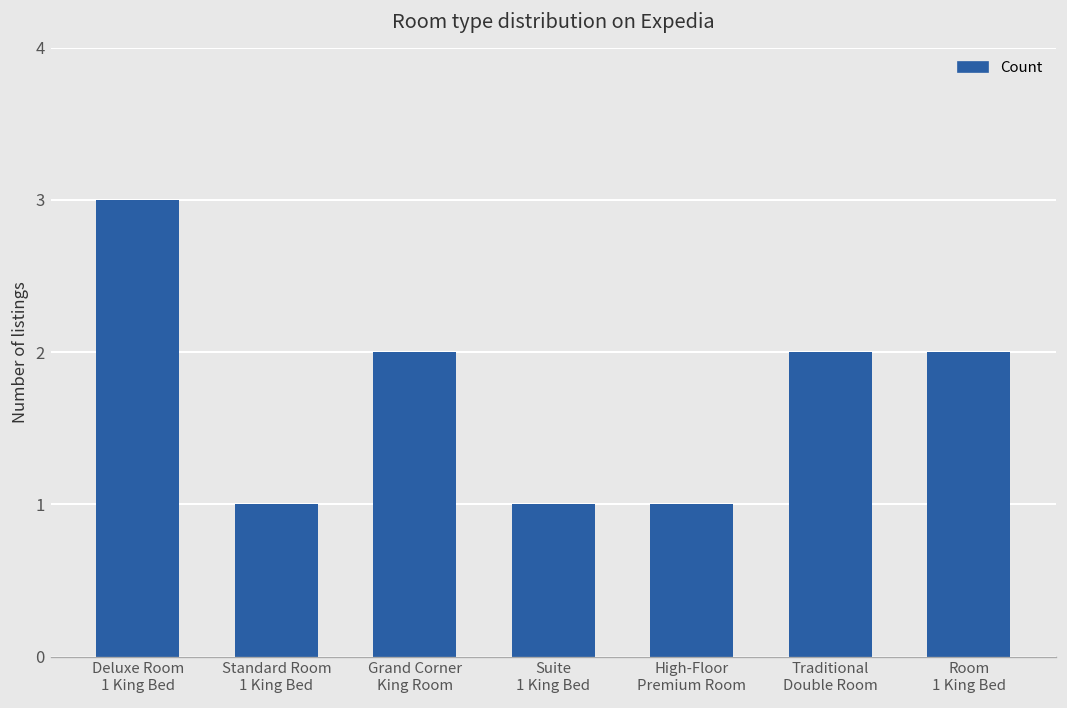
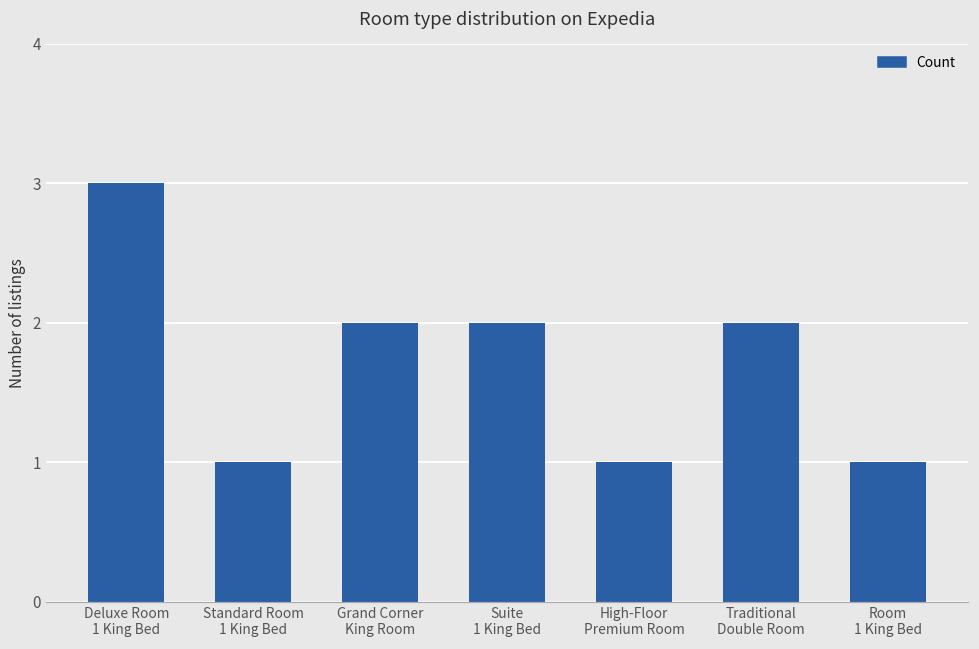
Suite 1 King Bed: 1 -> 2
Room 1 King Bed: 2 -> 1
